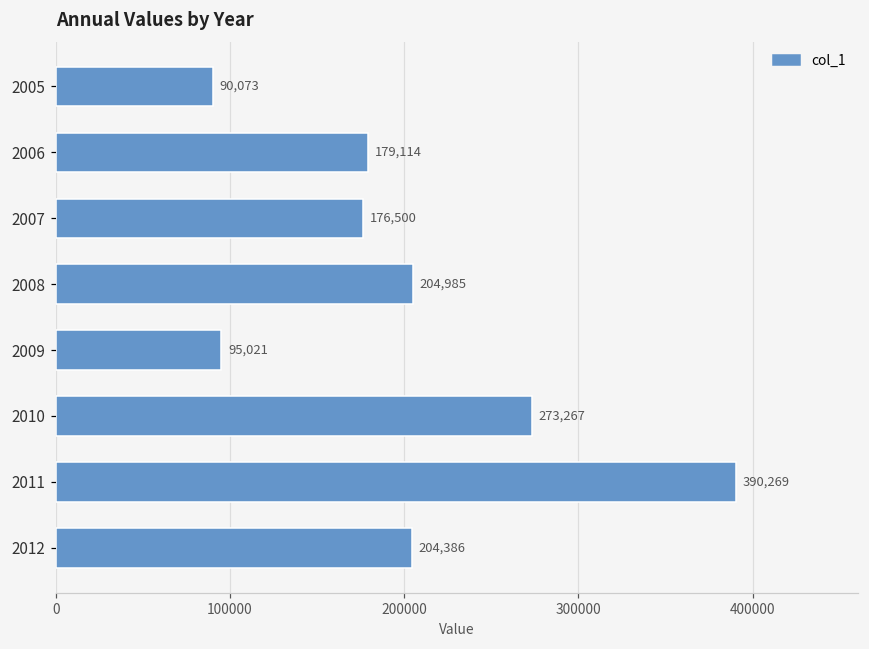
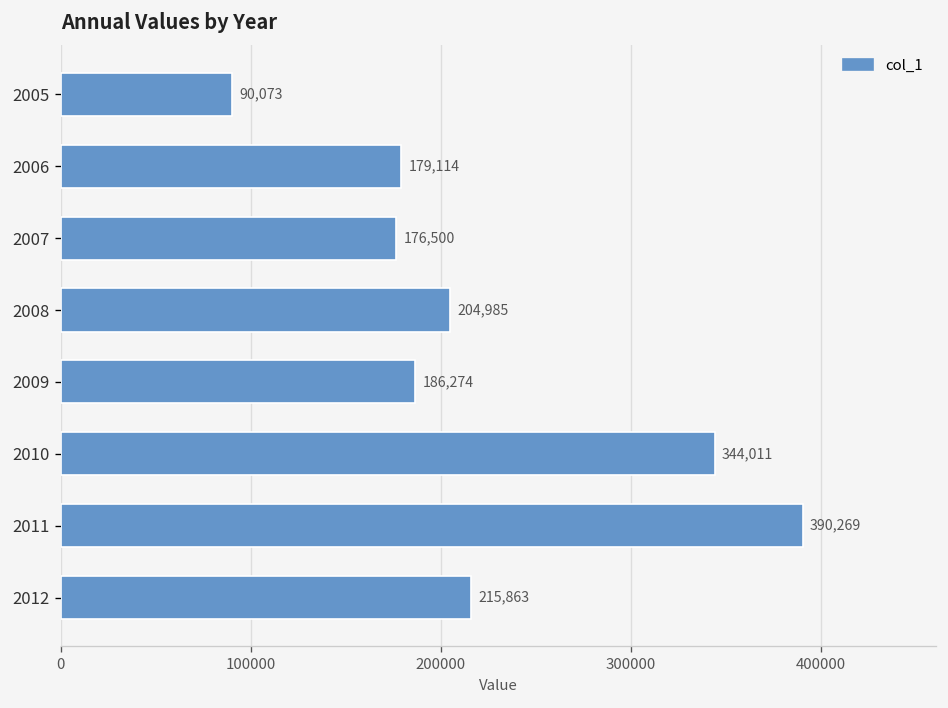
2009: 95,021 -> 186,274
2010: 273,267 -> 344,011
2012: 204,386 -> 215,863
